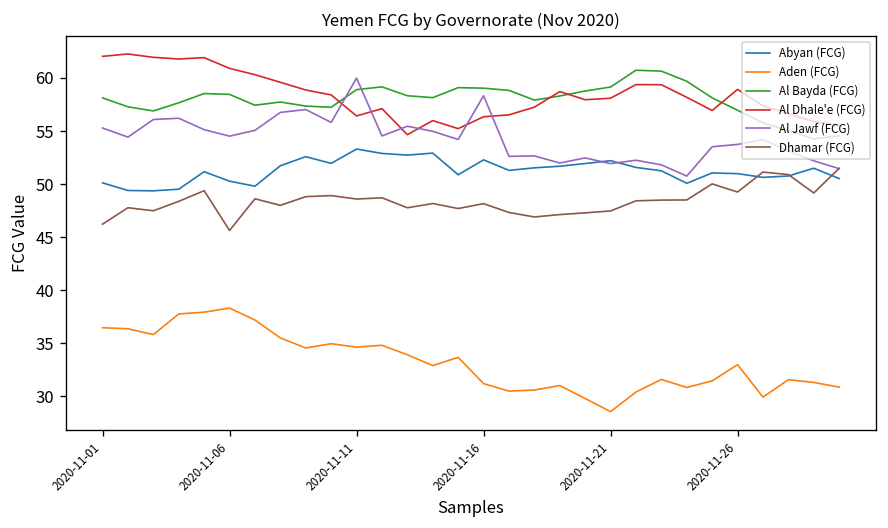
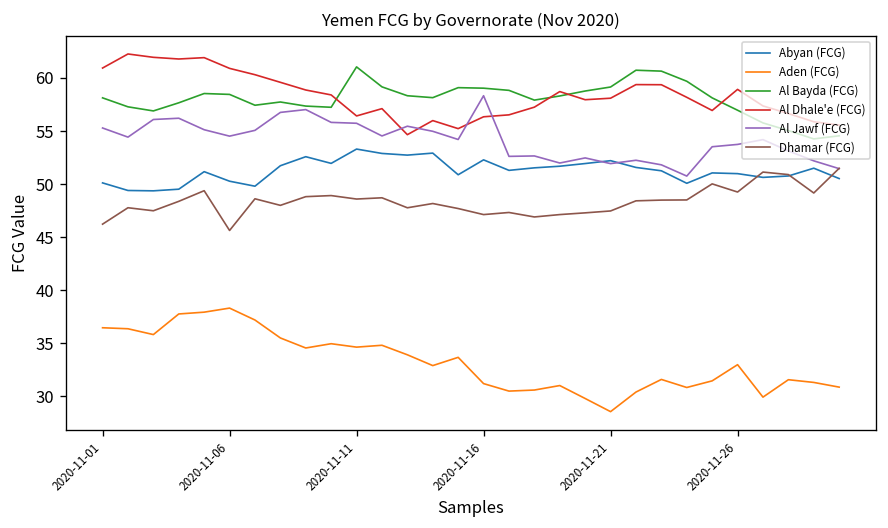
Al Dhale'e (FCG), 2020-11-01: 62 -> 61
Al Bayda (FCG), 2020-11-11: 59 -> 61
Al Jawf (FCG), 2020-11-11: 60 -> 56
Dhamar (FCG), 2020-11-16: 48 -> 47
